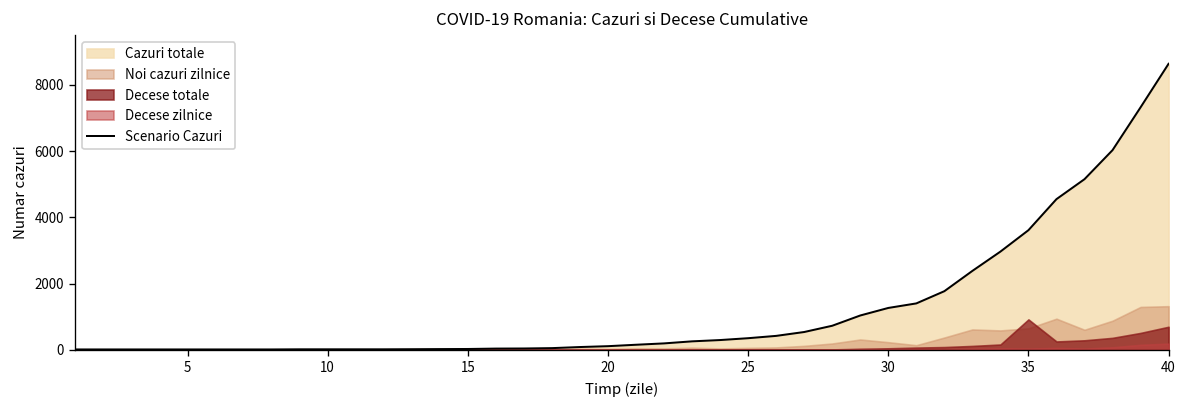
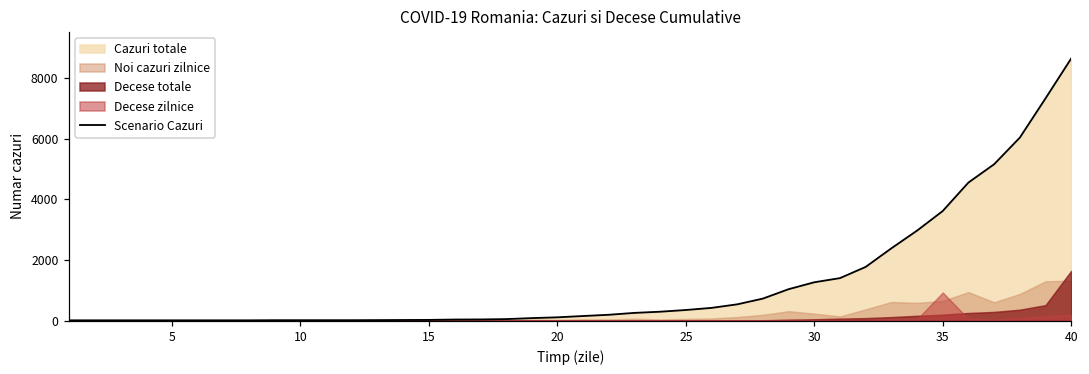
Decese totale, 35: 900 -> 200
Decese zilnice, 35: 0 -> 900
Decese totale, 40: 700 -> 1600
